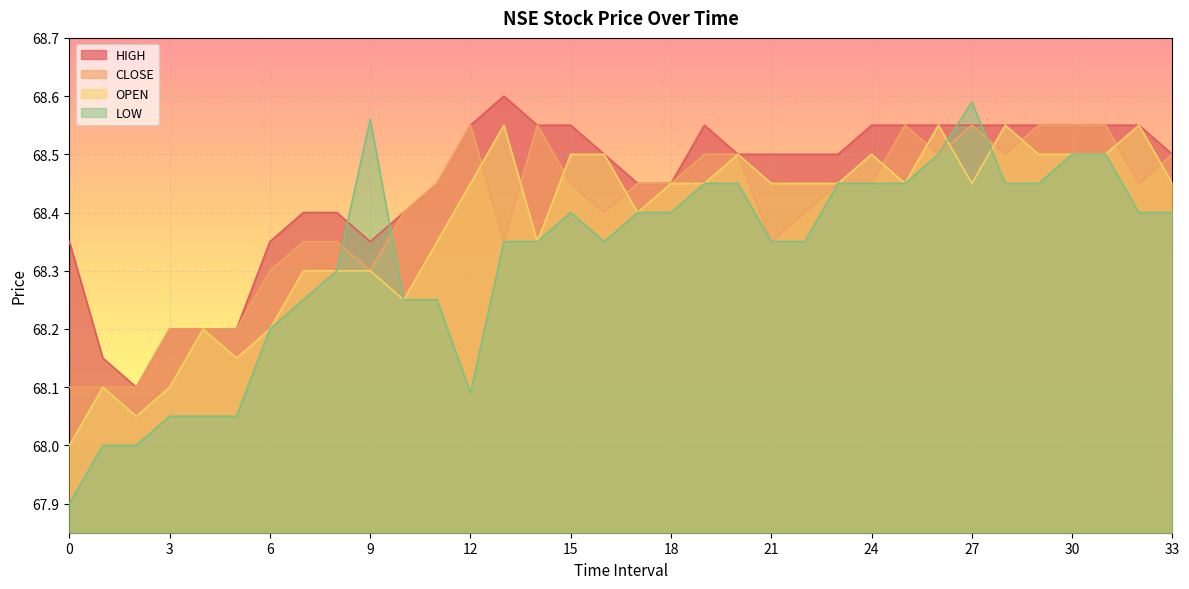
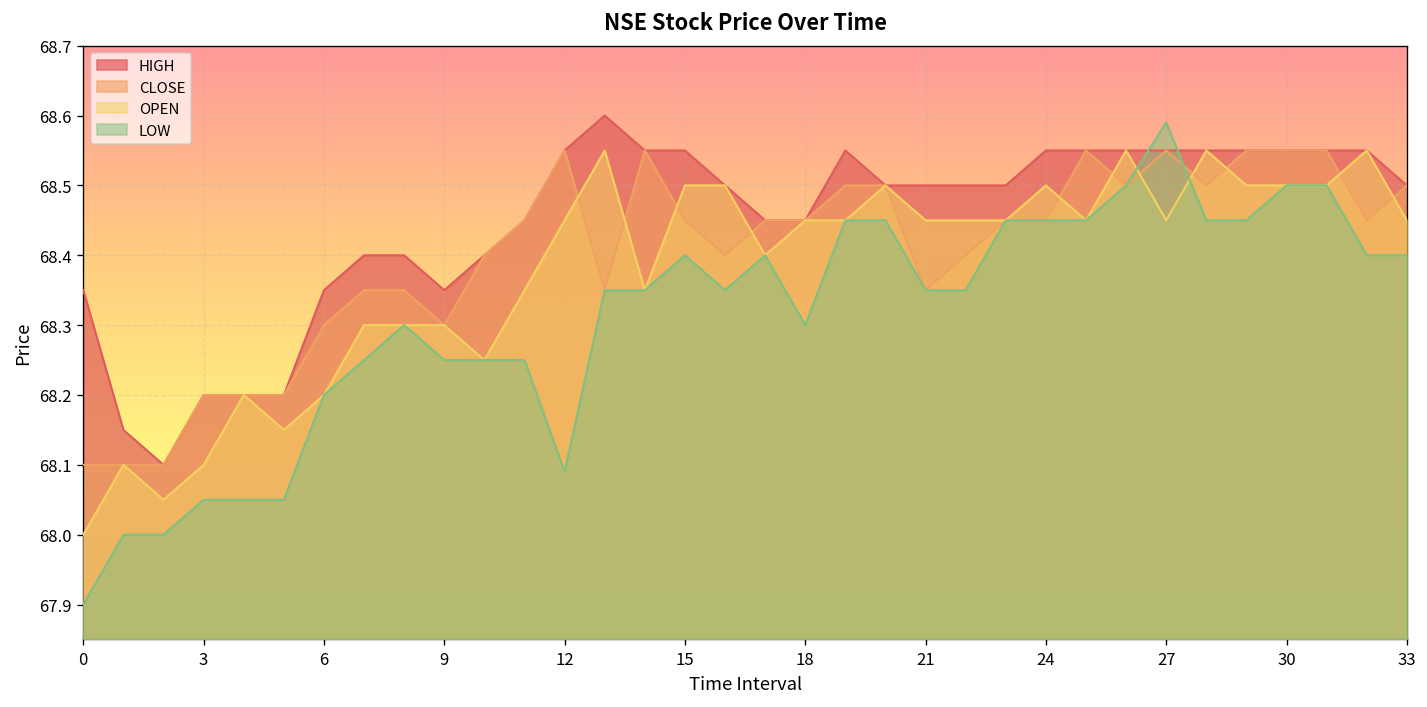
LOW, 9: 68.56 -> 68.25
LOW, 18: 68.4 -> 68.3
